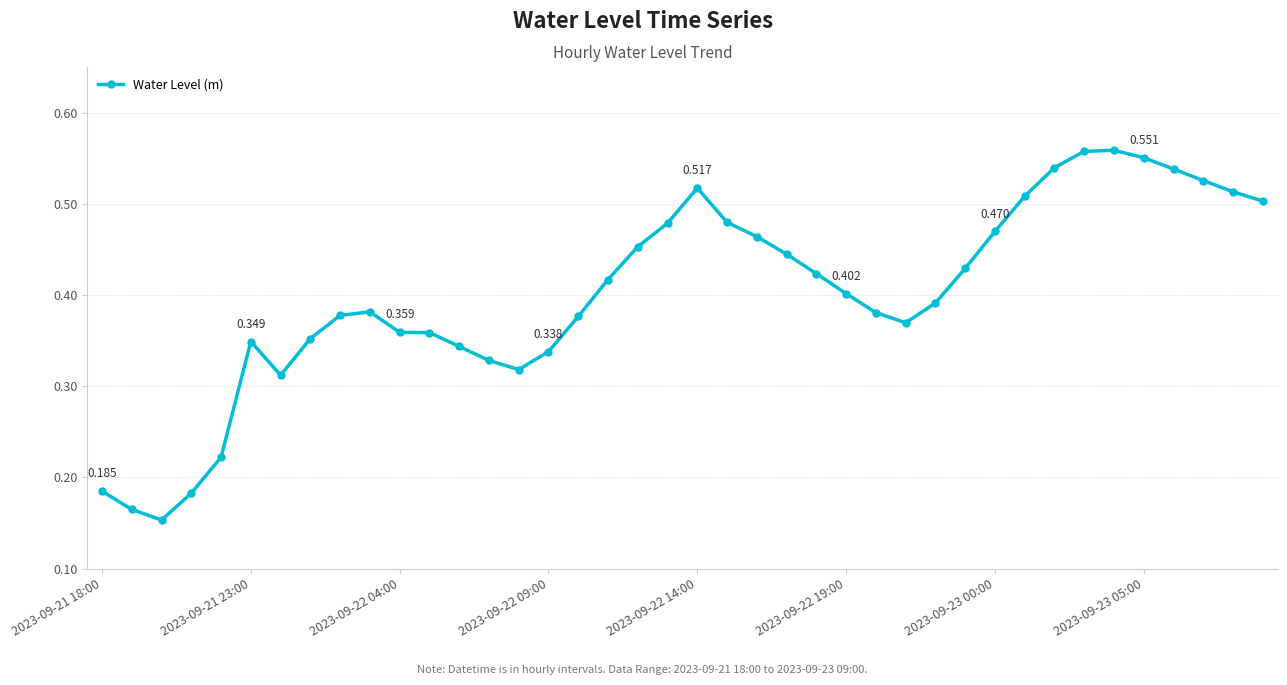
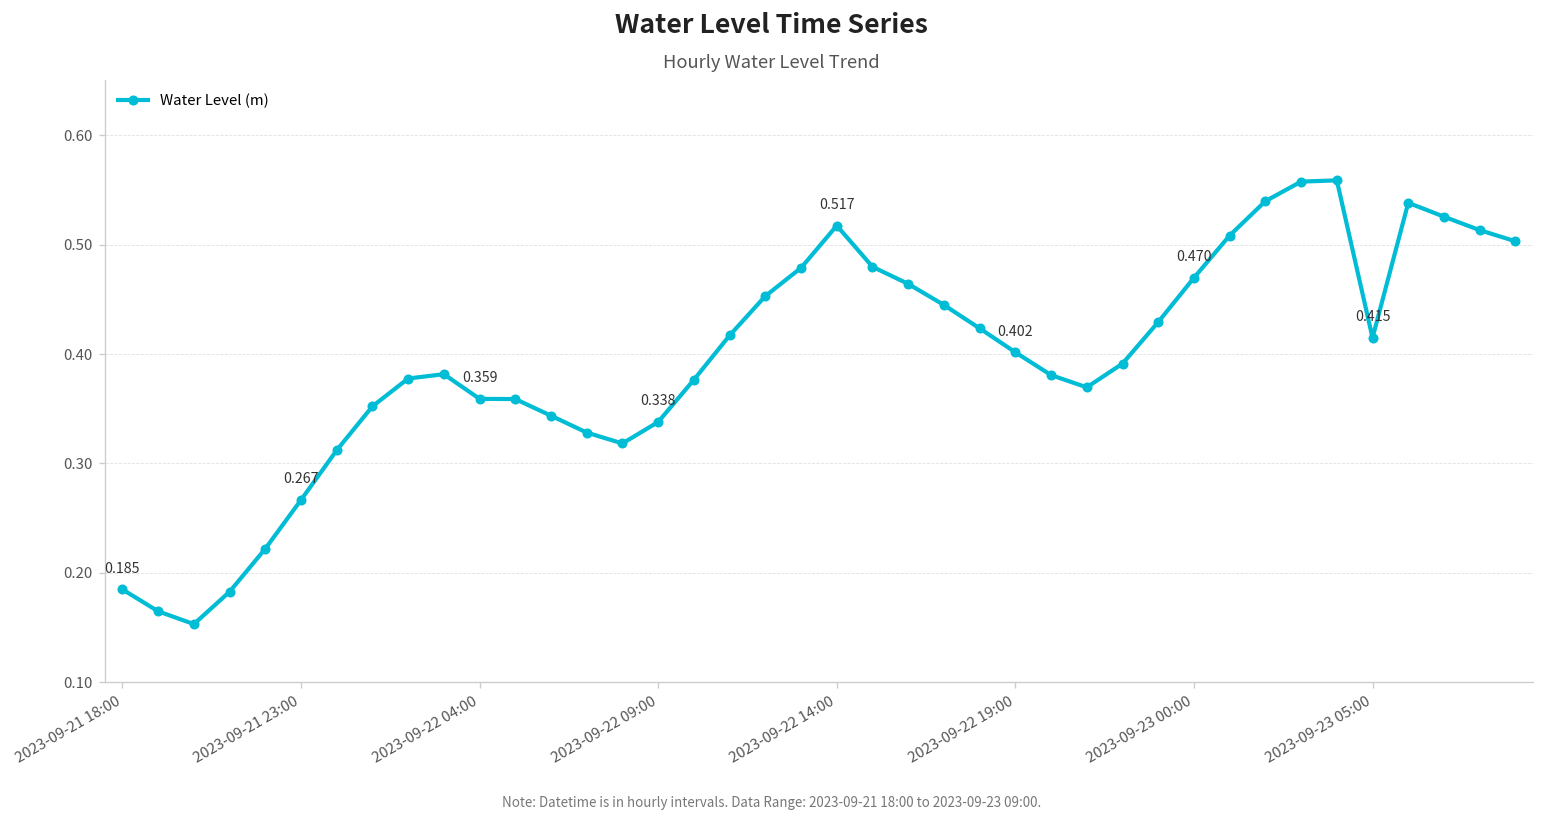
2023-09-21 23:00: 0.349 -> 0.267
2023-09-23 05:00: 0.551 -> 0.415
